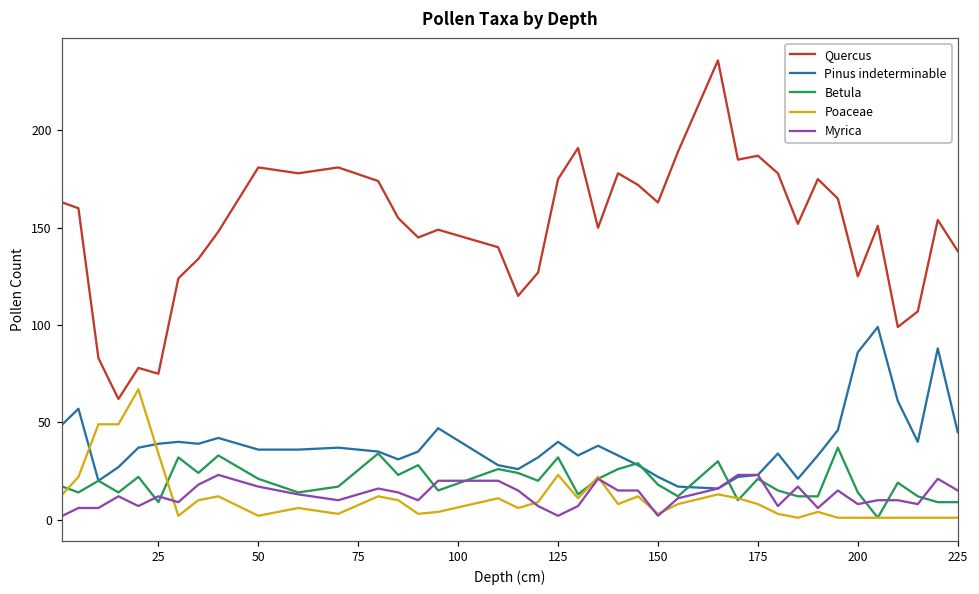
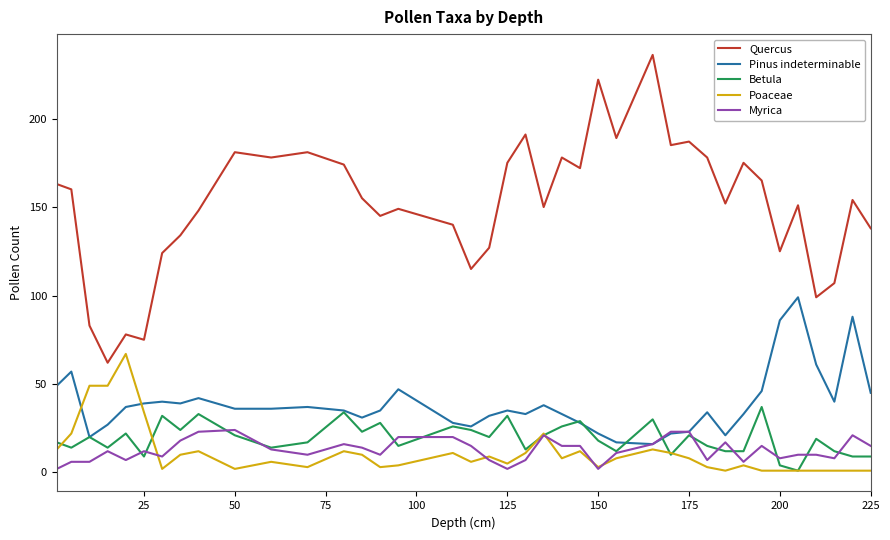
Myrica, 50: 17 -> 24
Pinus indeterminable, 125: 40 -> 35
Poaceae, 125: 23 -> 5
Quercus, 150: 163 -> 222
Betula, 200: 14 -> 4
